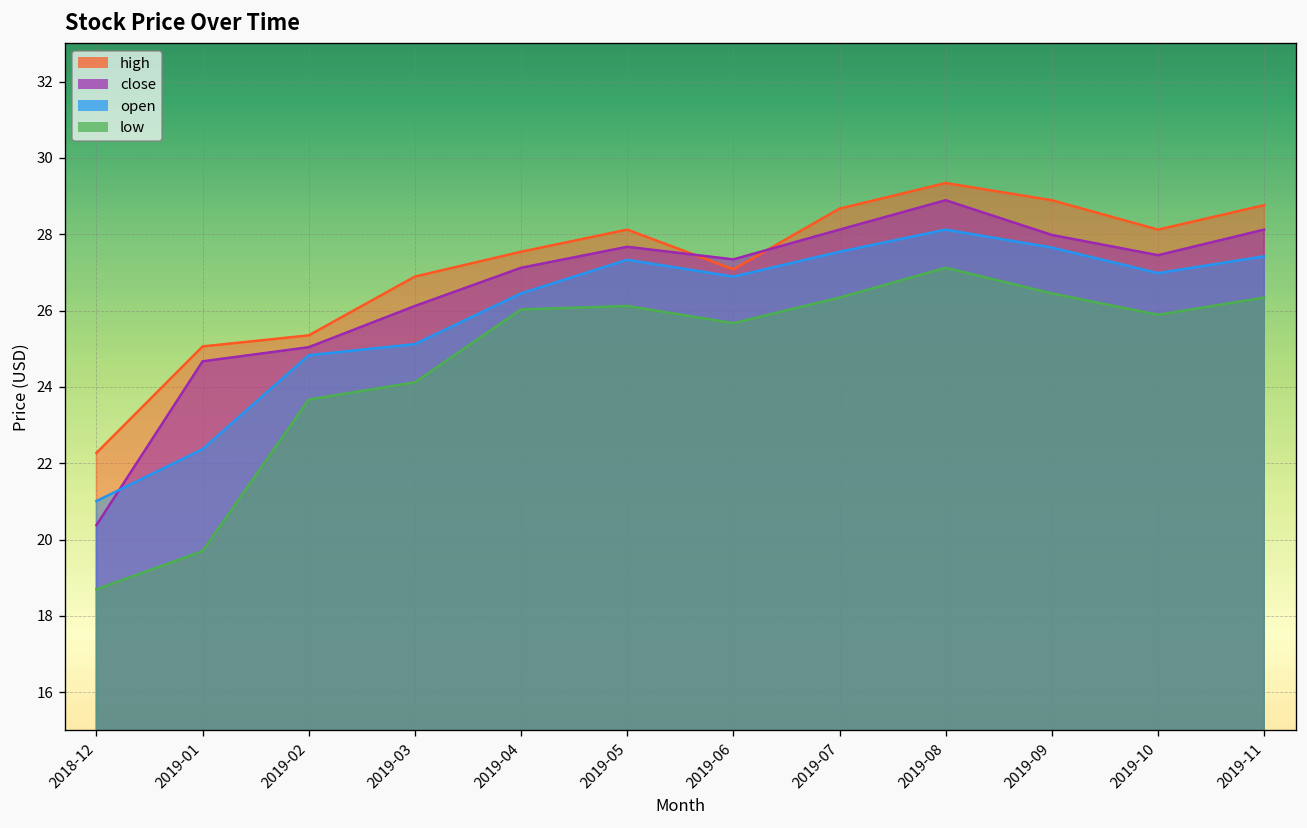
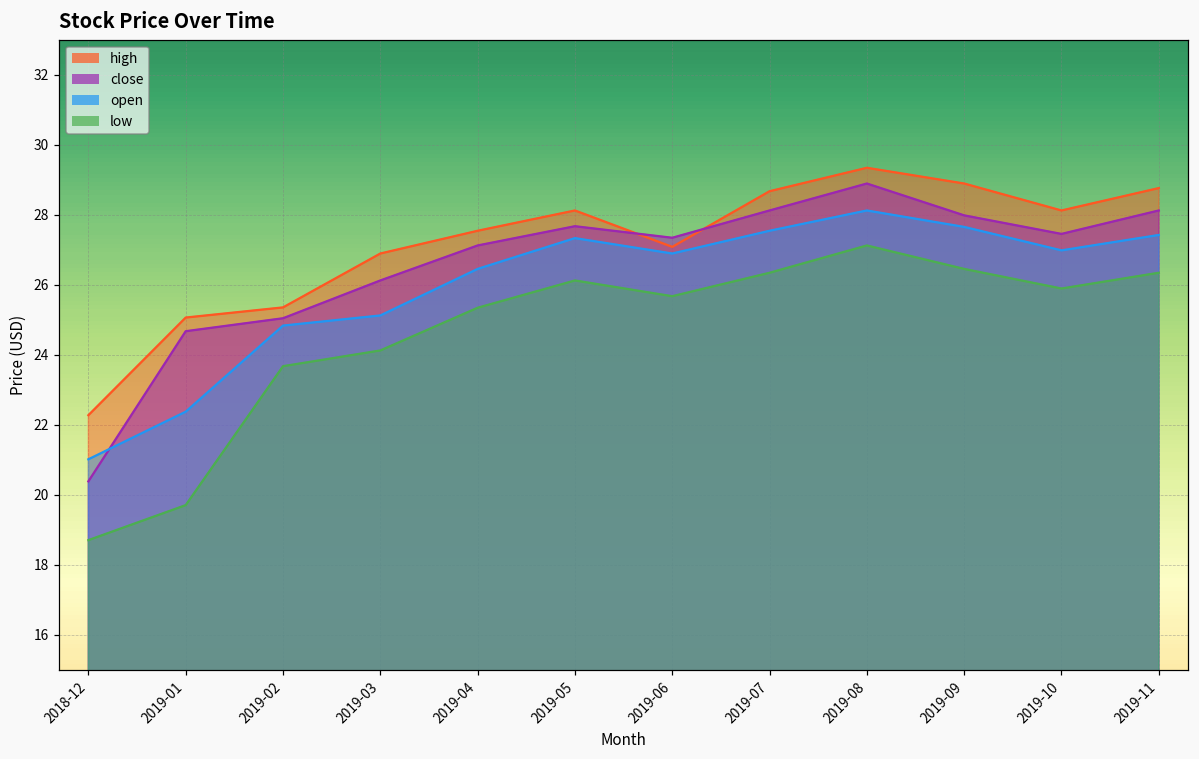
low, 2019-04: 26.0 -> 25.3
